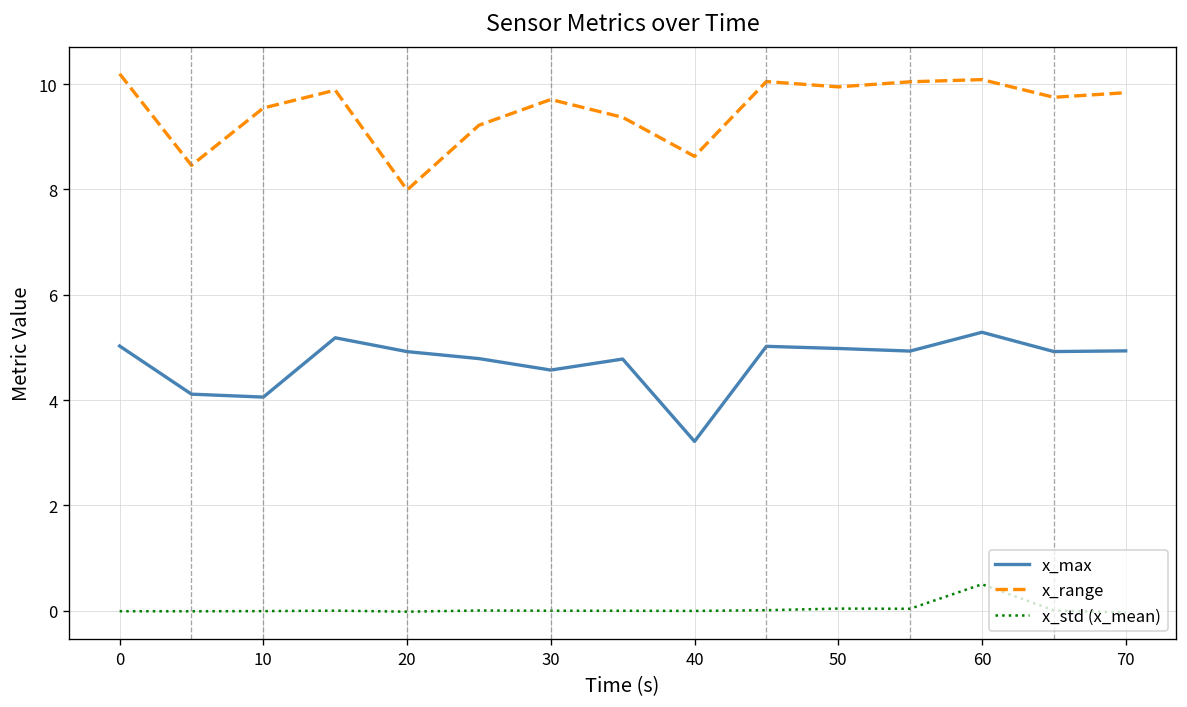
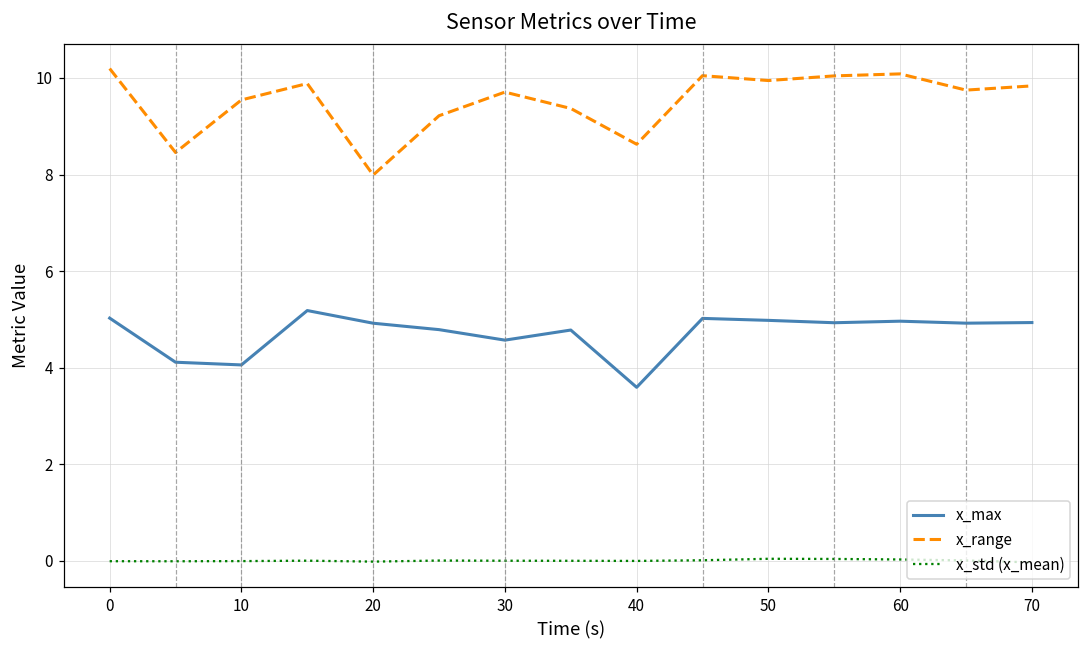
x_max, 40: 3.2 -> 3.6
x_max, 60: 5.3 -> 5.0
x_std (x_mean), 60: 0.5 -> 0.0
